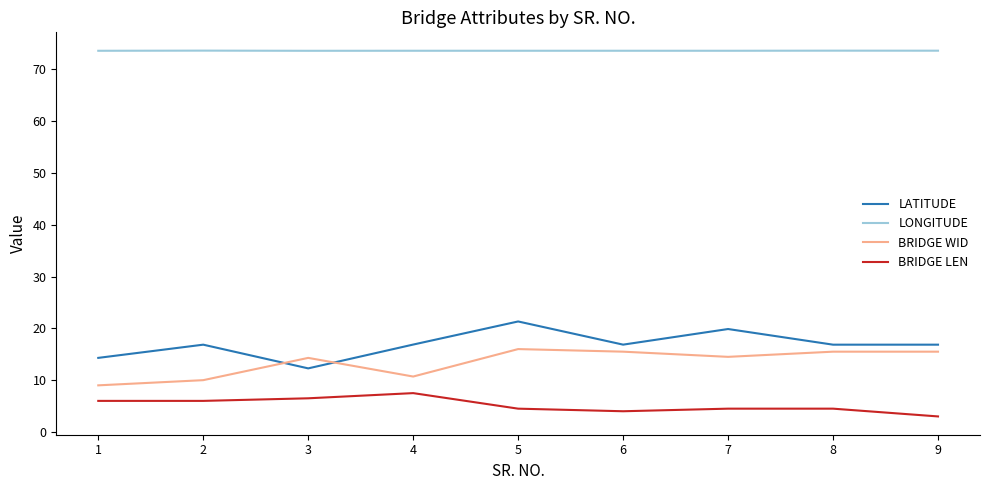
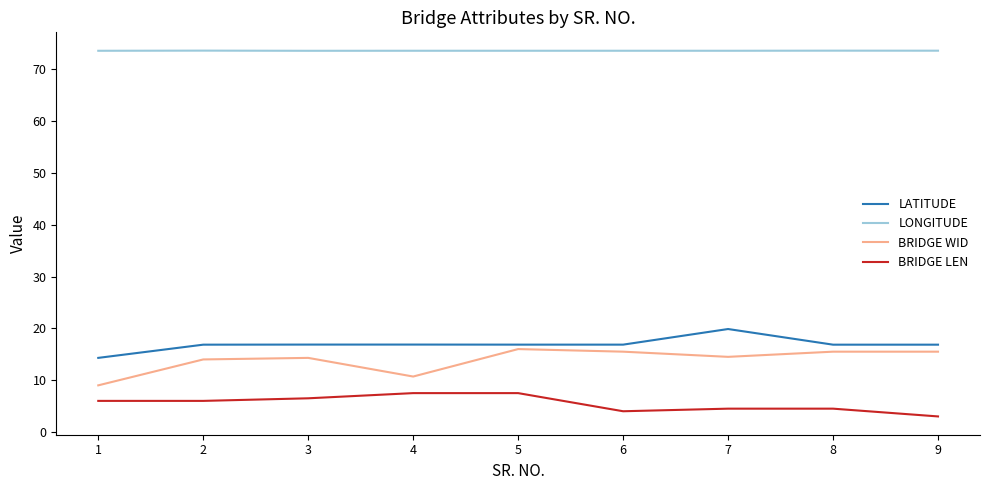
BRIDGE WID, 2: 10 -> 14
LATITUDE, 3: 12 -> 17
LATITUDE, 5: 21 -> 17
BRIDGE LEN, 5: 5 -> 8
